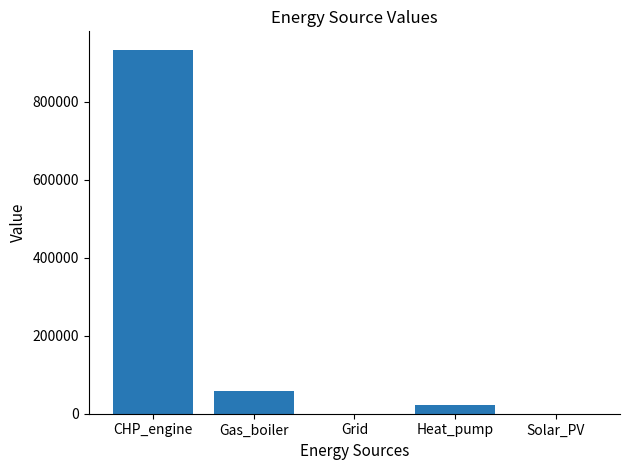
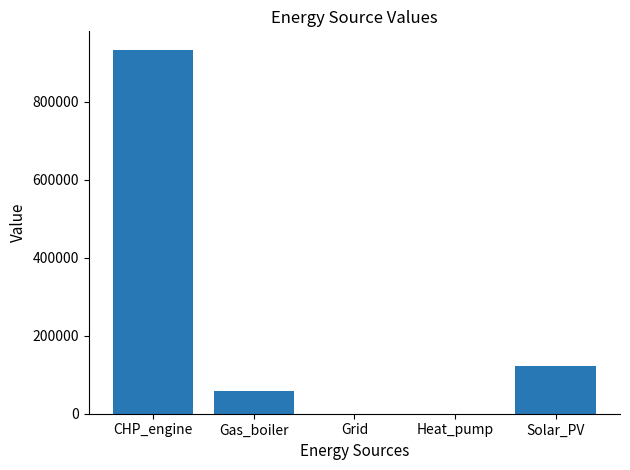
Heat_pump: 20000 -> 0
Solar_PV: 0 -> 120000
